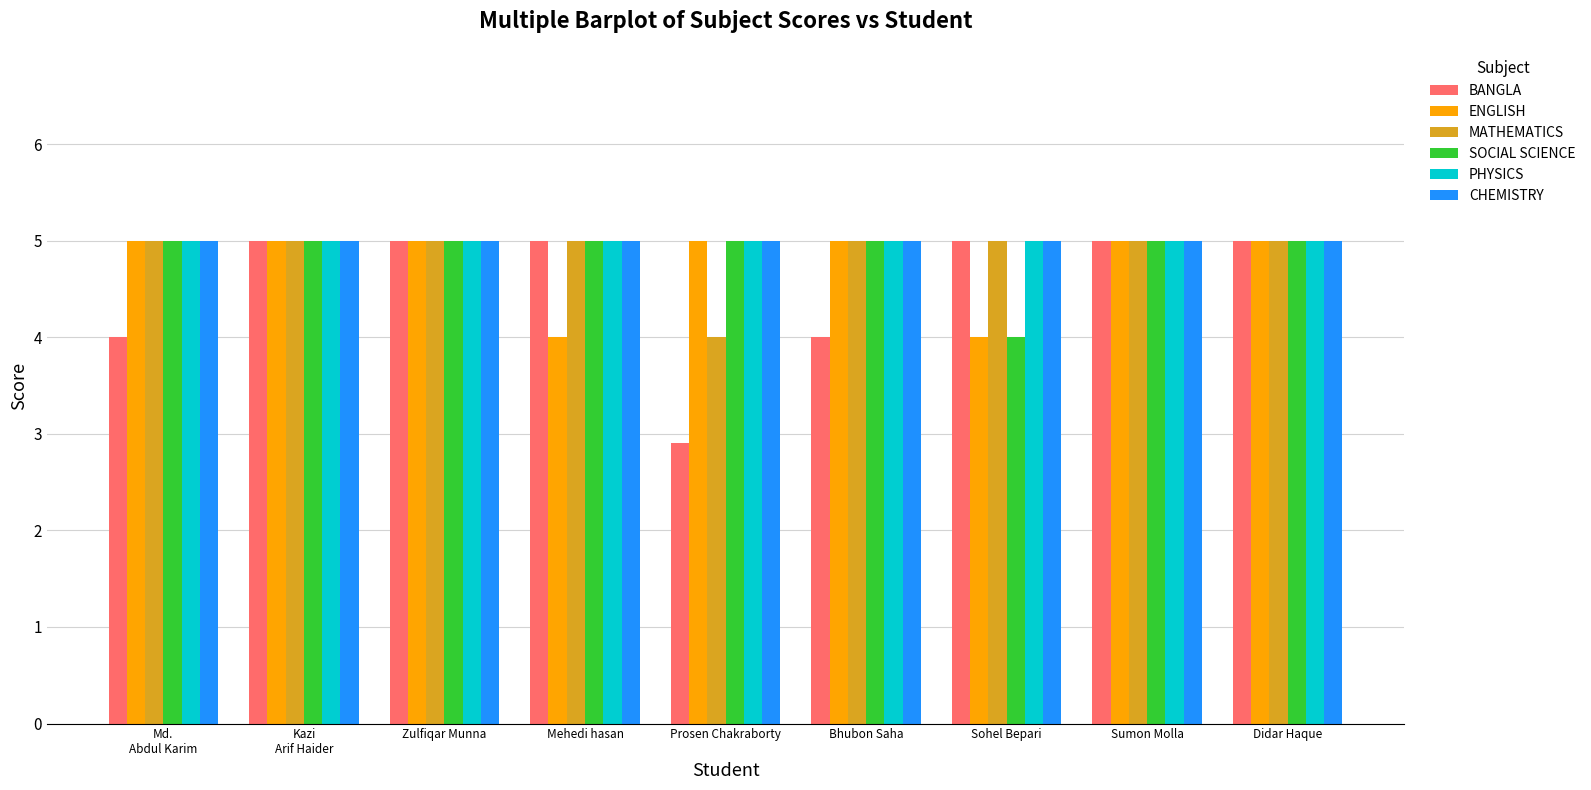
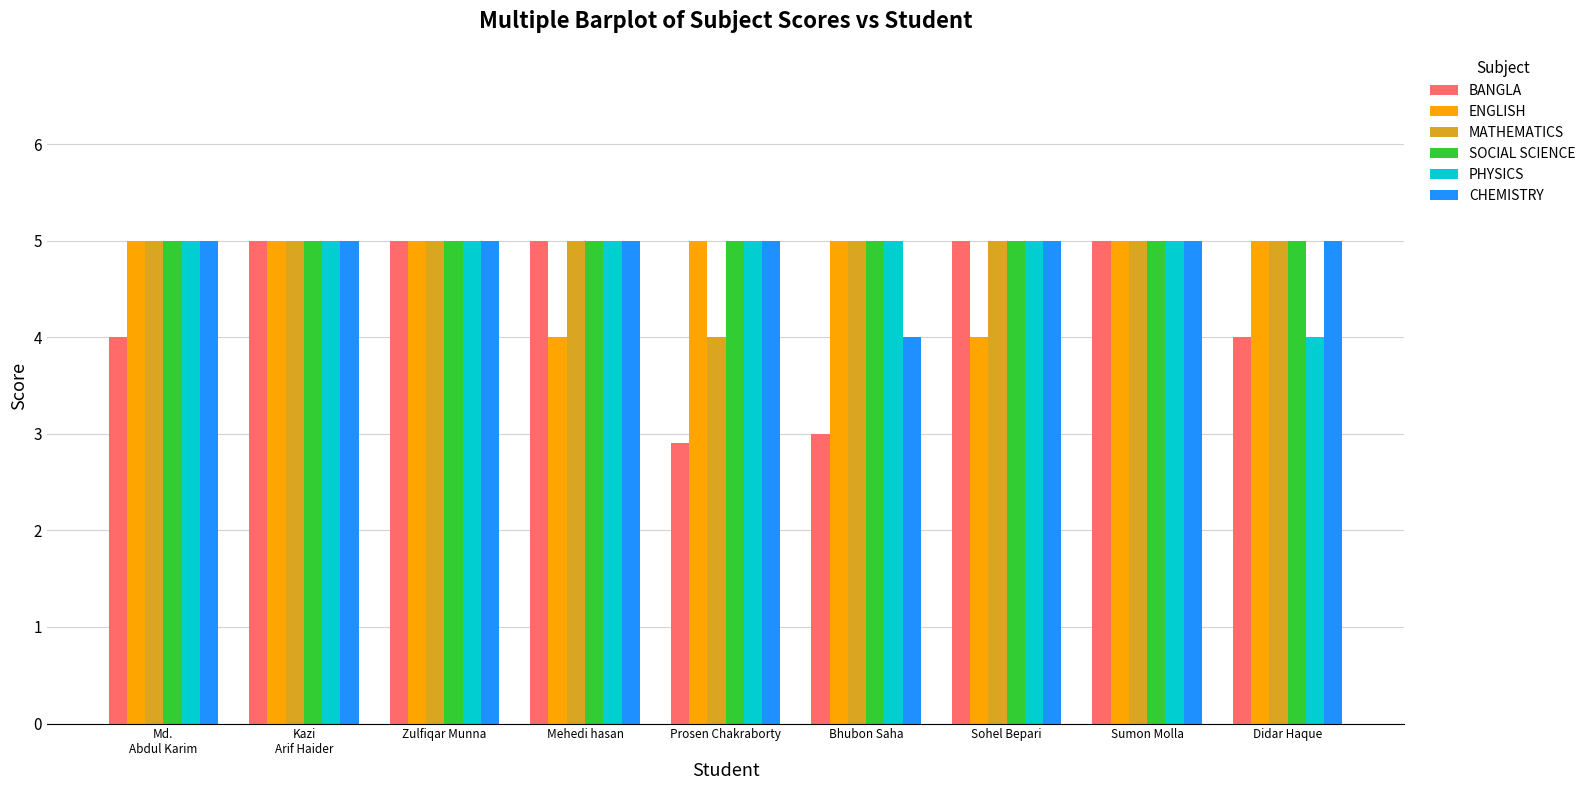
BANGLA, Bhubon Saha: 4 -> 3
CHEMISTRY, Bhubon Saha: 5 -> 4
SOCIAL SCIENCE, Sohel Bepari: 4 -> 5
BANGLA, Didar Haque: 5 -> 4
PHYSICS, Didar Haque: 5 -> 4
